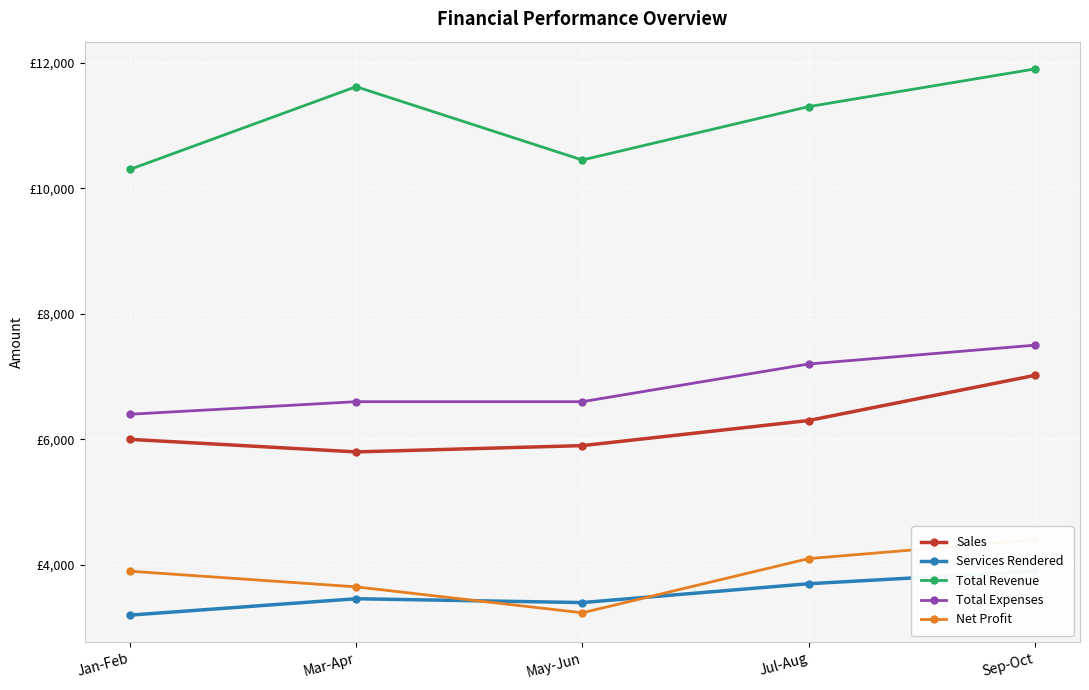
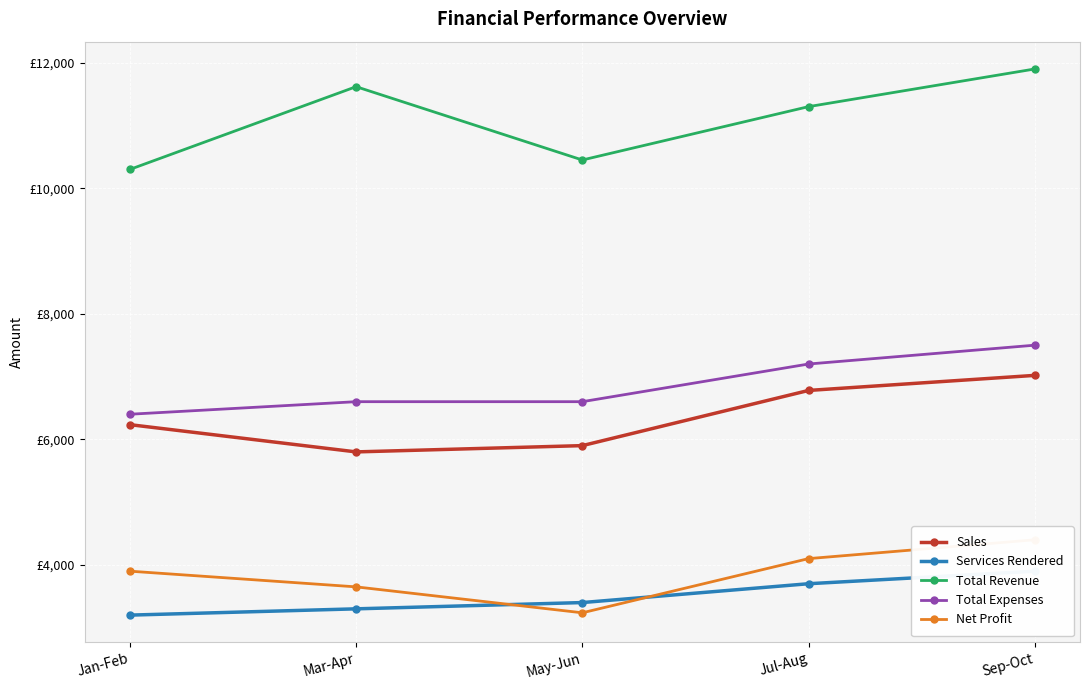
Sales, Jan-Feb: £6,000 -> £6,200
Services Rendered, Mar-Apr: £3,500 -> £3,300
Sales, Jul-Aug: £6,300 -> £6,800
